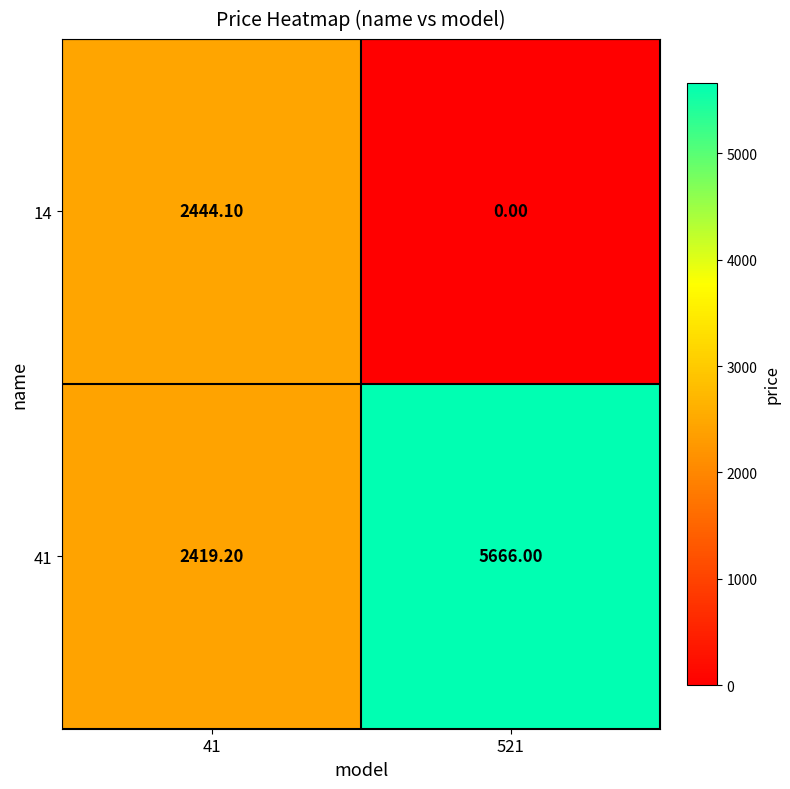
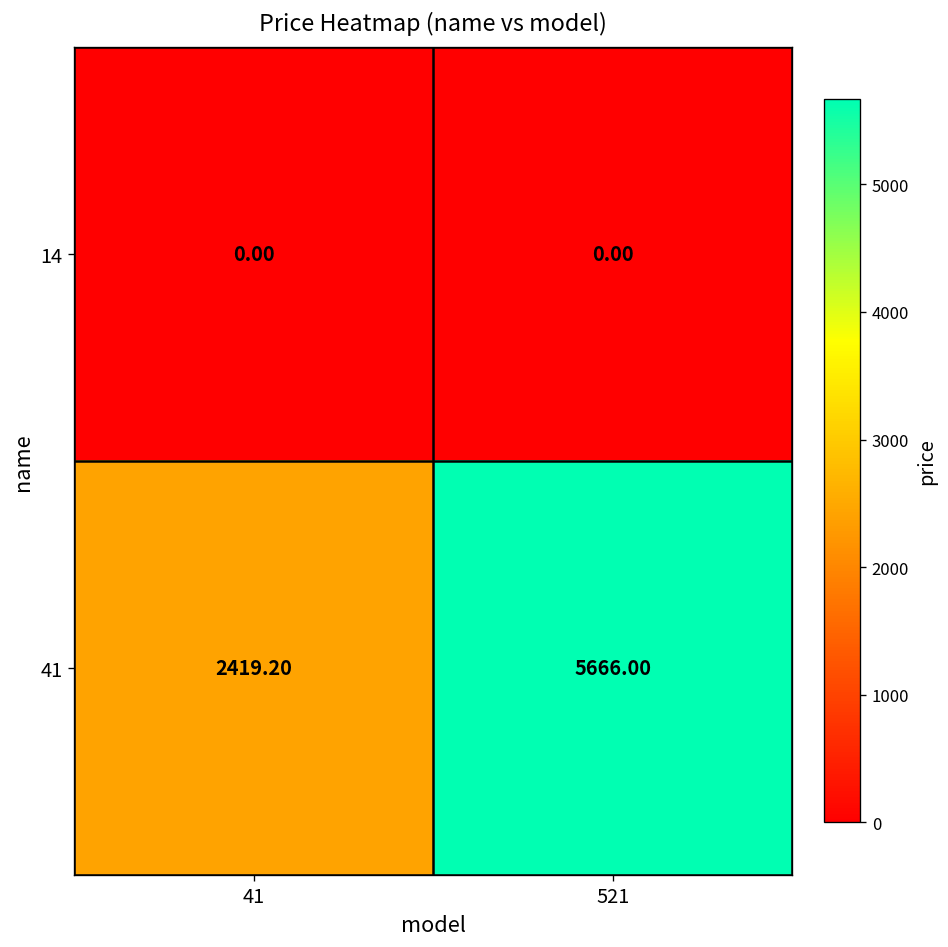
14, 41: 2444.10 -> 0.00
